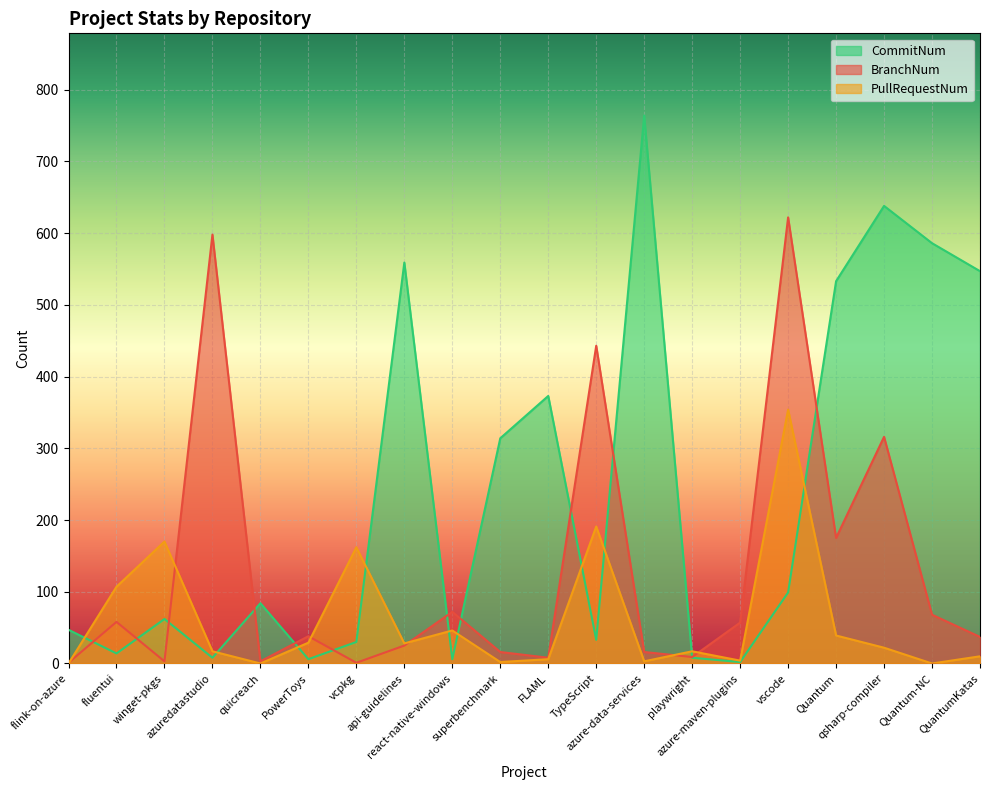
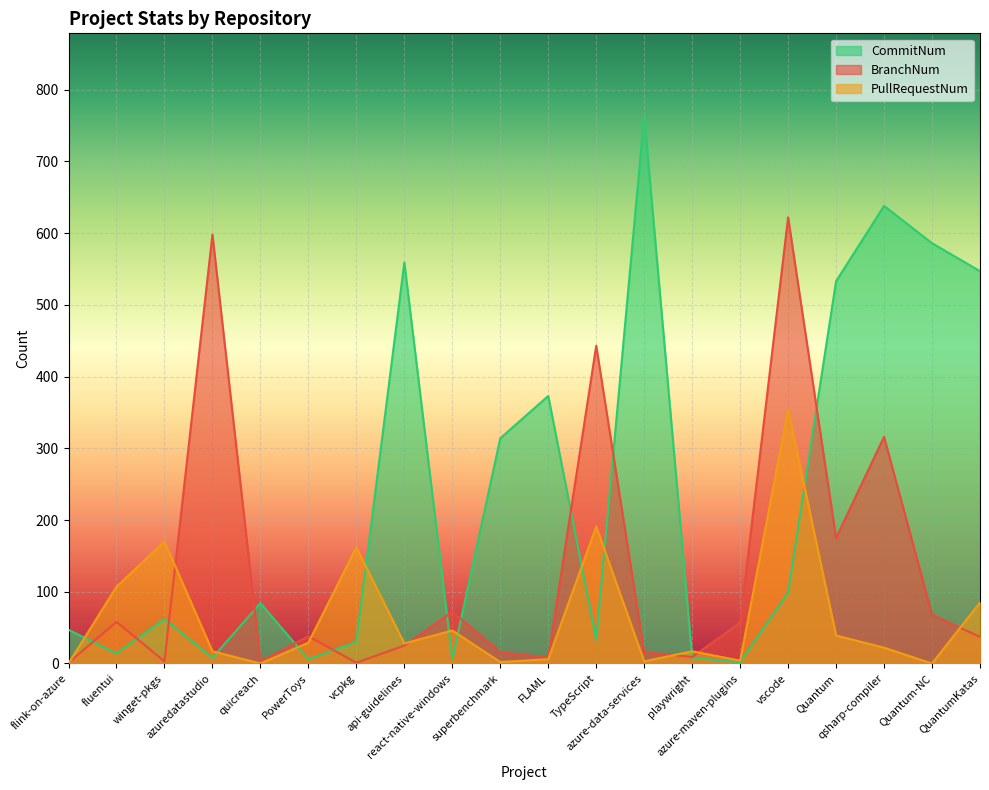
PullRequestNum, QuantumKatas: 10 -> 90
